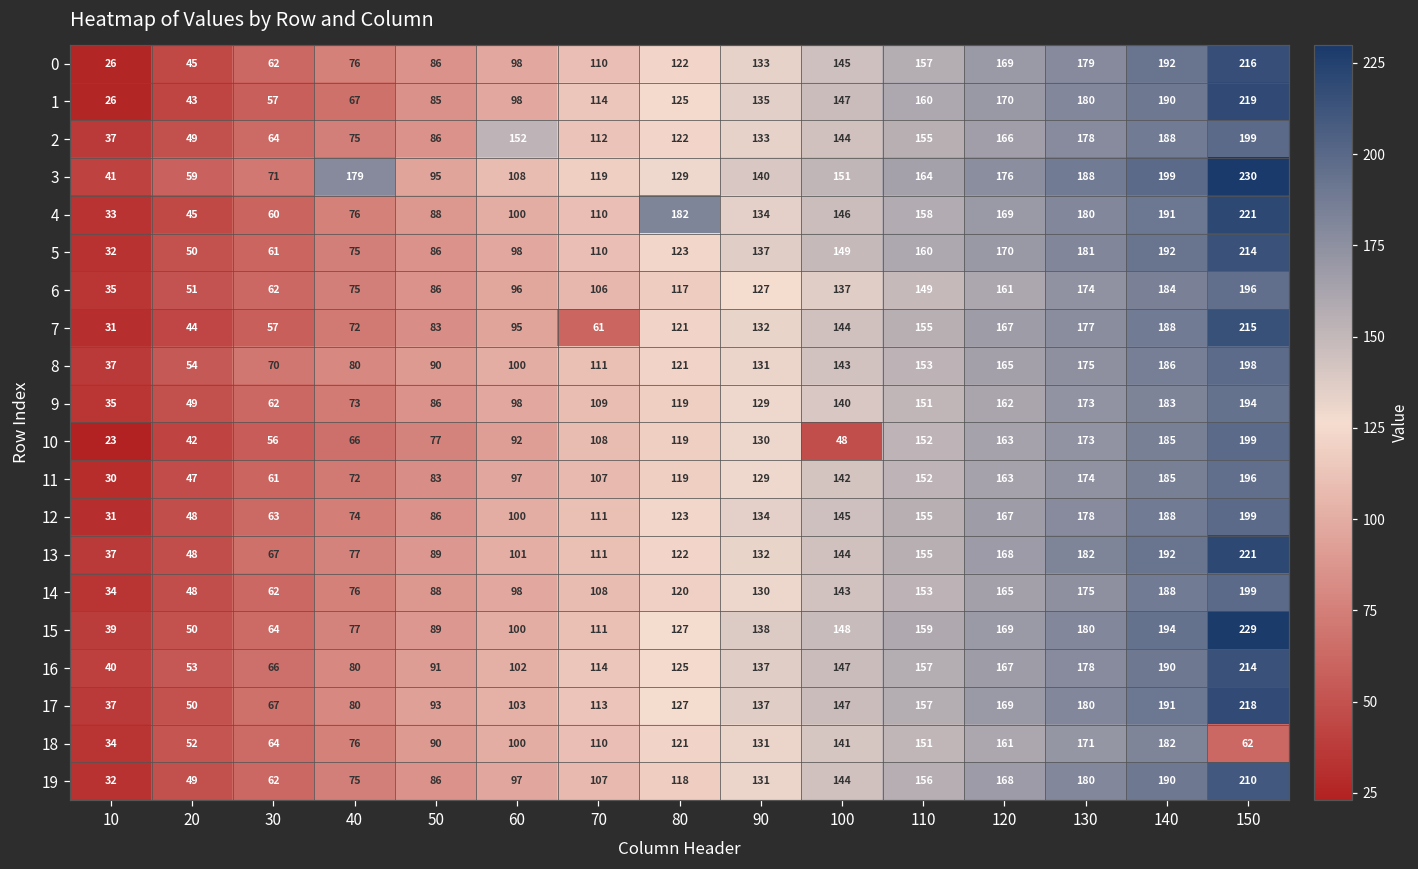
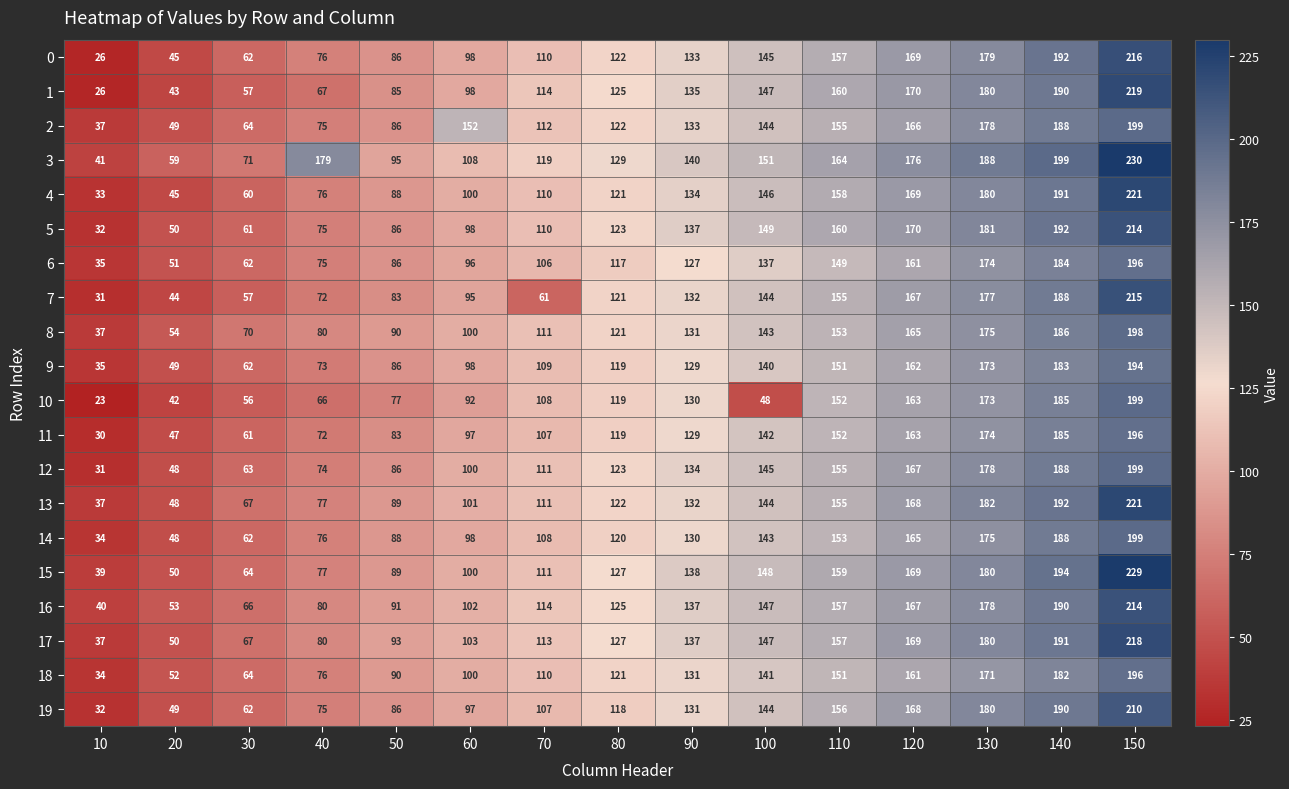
4, 80: 182 -> 121
18, 150: 62 -> 196
